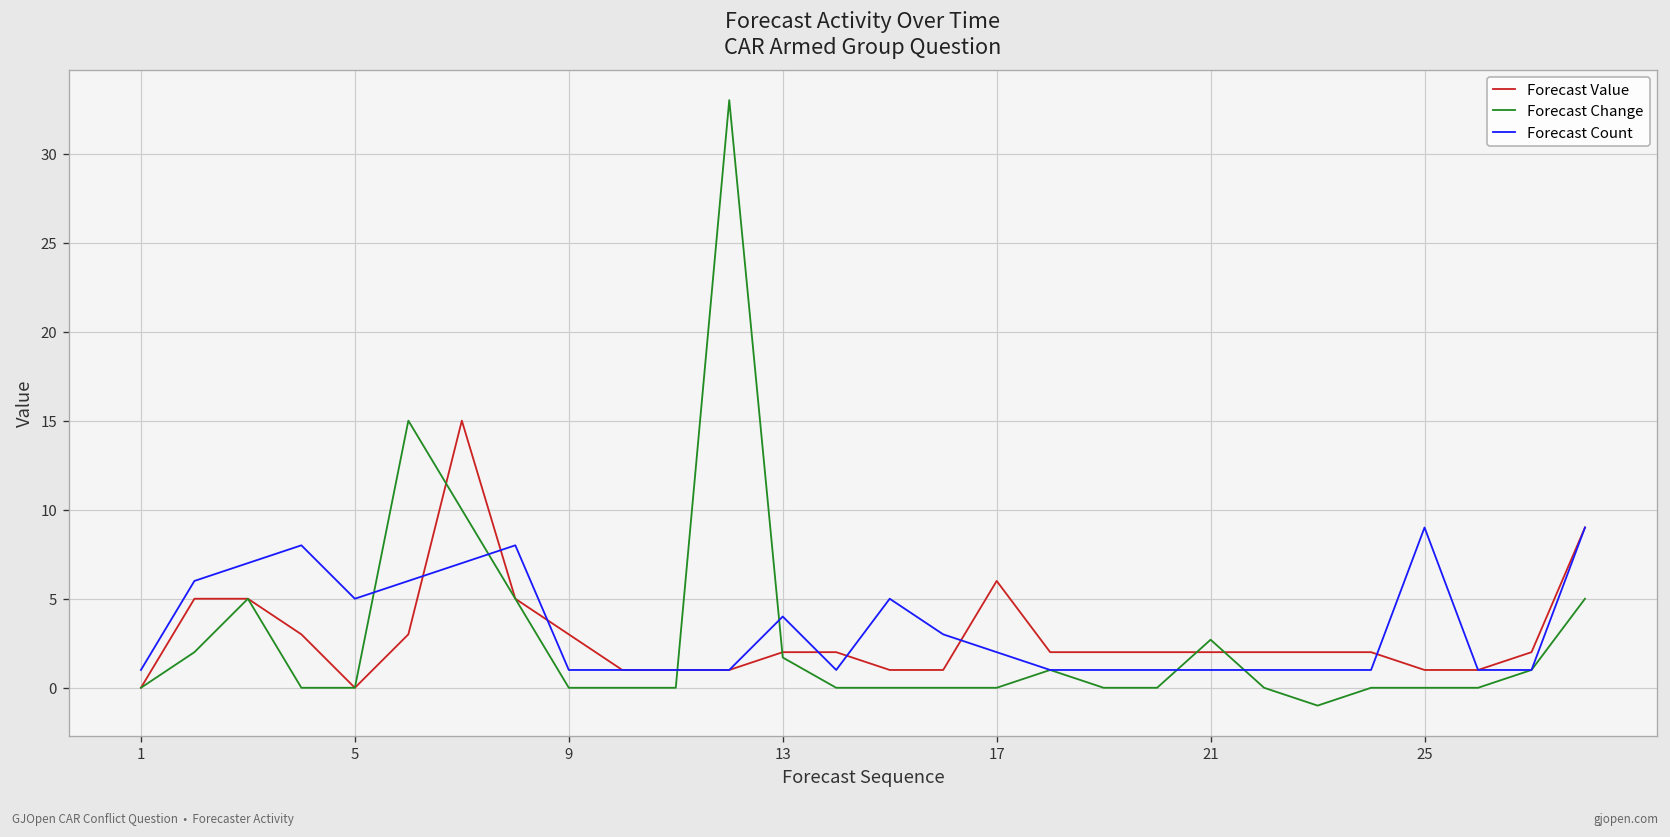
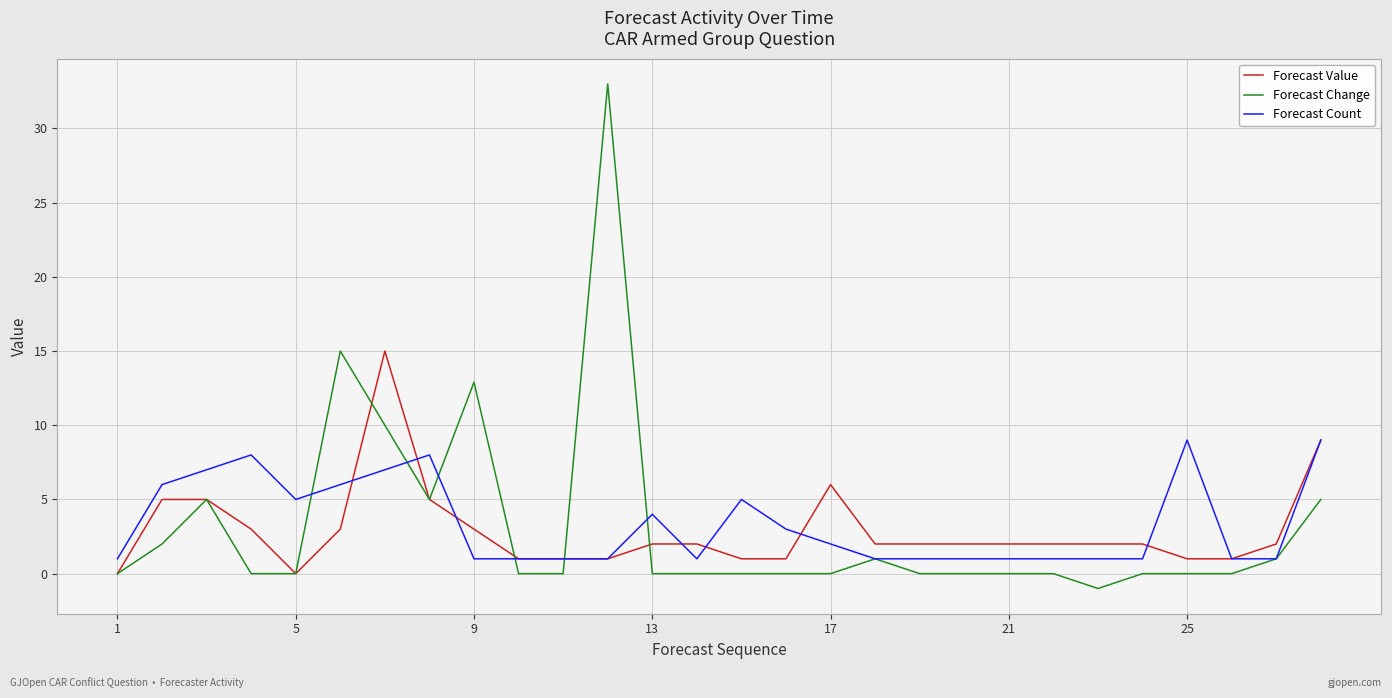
Forecast Change, 9: 0.0 -> 12.9
Forecast Change, 13: 1.7 -> 0.0
Forecast Change, 21: 2.7 -> 0.0
